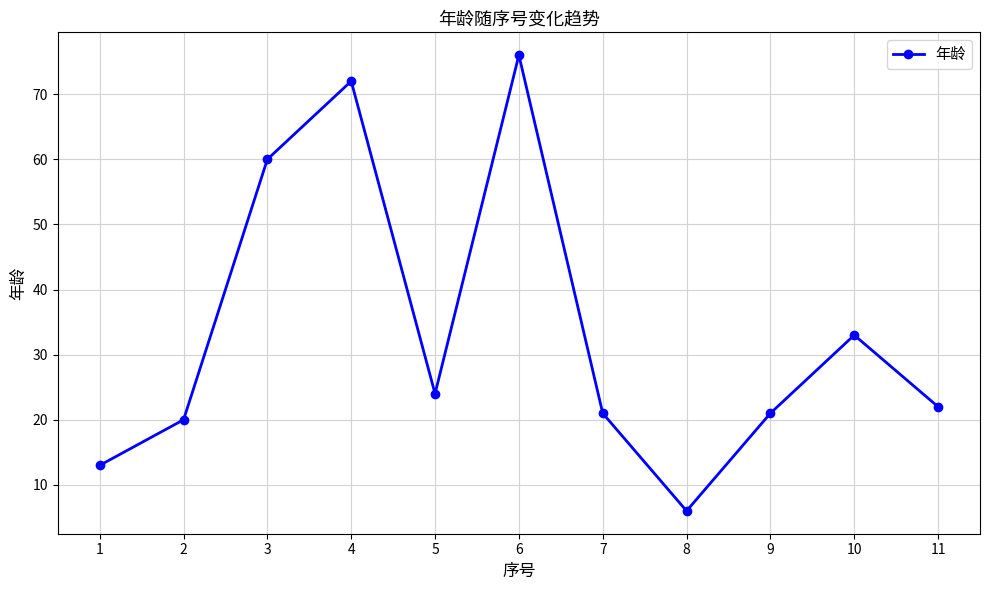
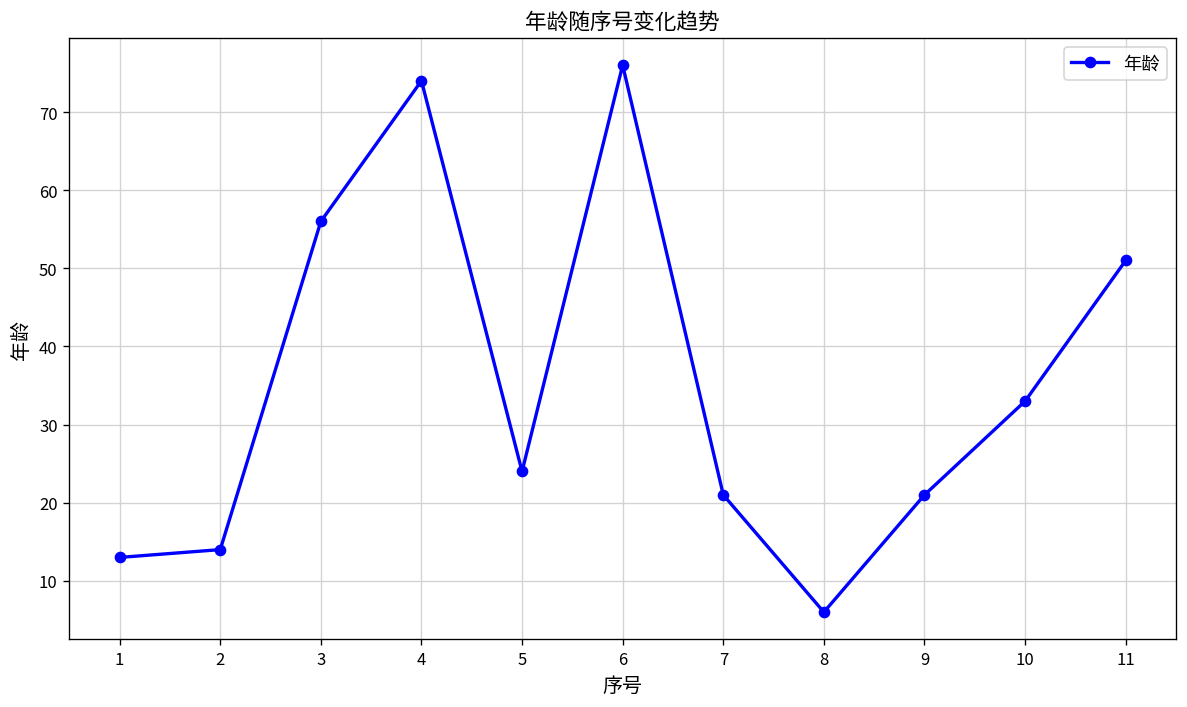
2: 20 -> 14
3: 60 -> 56
4: 72 -> 74
11: 22 -> 51
